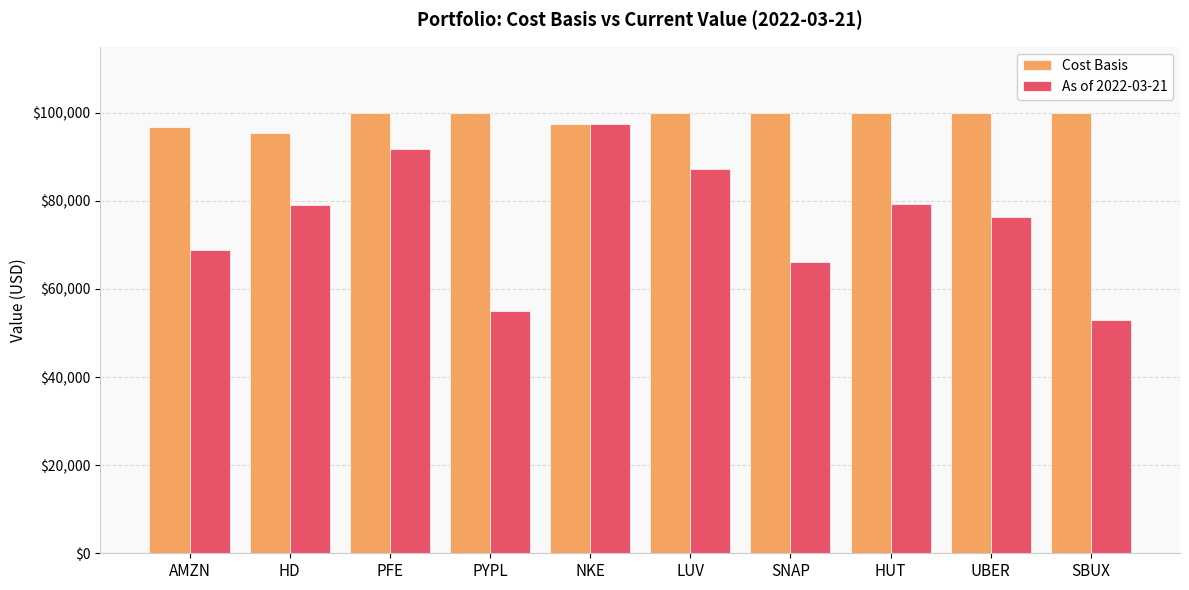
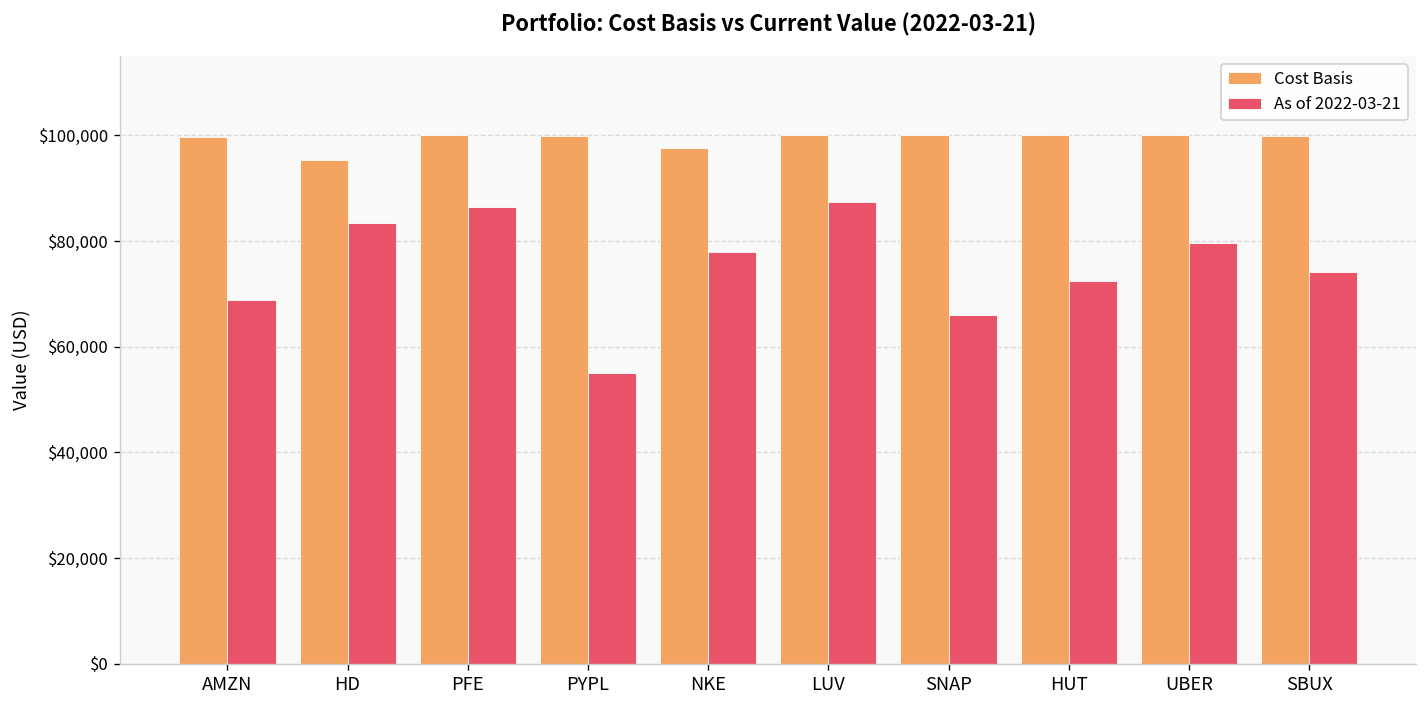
Cost Basis, AMZN: $97,000 -> $100,000
As of 2022-03-21, HD: $79,000 -> $83,000
As of 2022-03-21, PFE: $92,000 -> $86,000
As of 2022-03-21, NKE: $97,000 -> $78,000
As of 2022-03-21, HUT: $79,000 -> $72,000
As of 2022-03-21, UBER: $76,000 -> $80,000
As of 2022-03-21, SBUX: $53,000 -> $74,000
